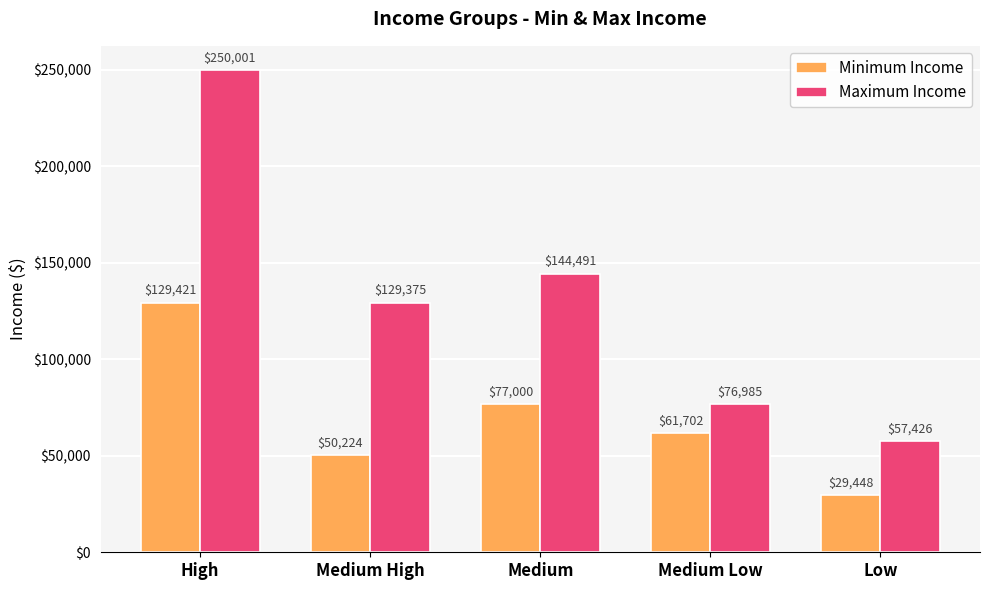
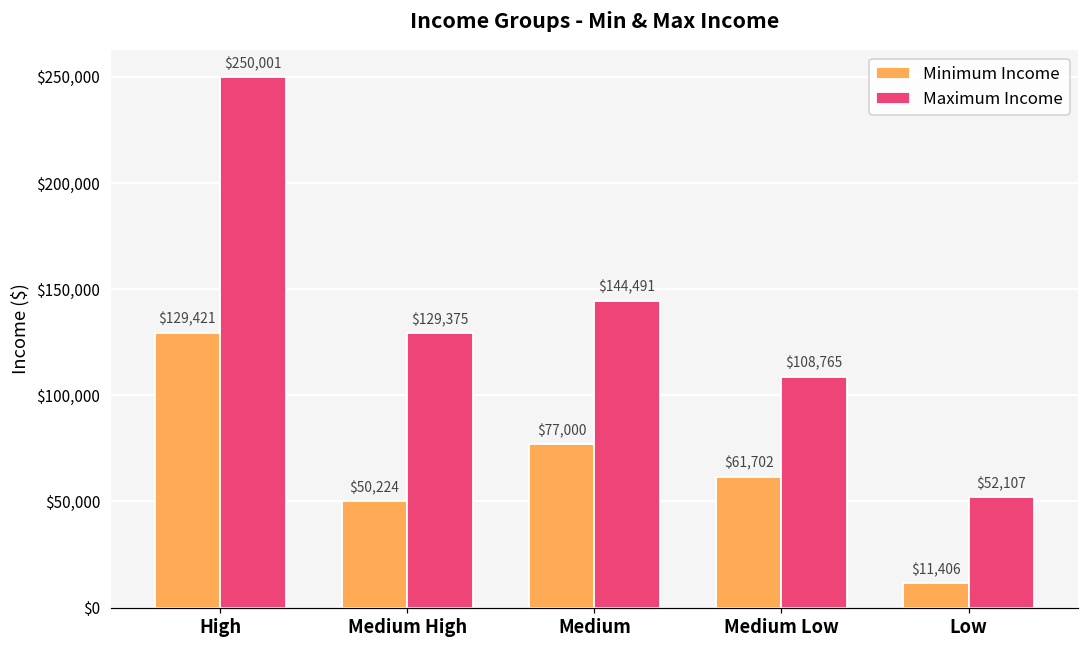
Maximum Income, Medium Low: $76,985 -> $108,765
Minimum Income, Low: $29,448 -> $11,406
Maximum Income, Low: $57,426 -> $52,107
